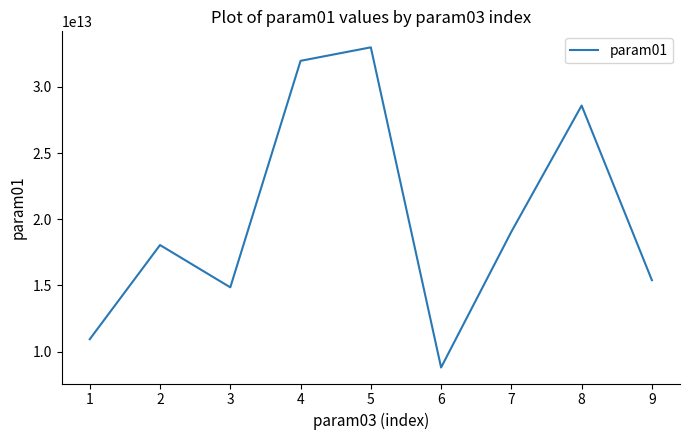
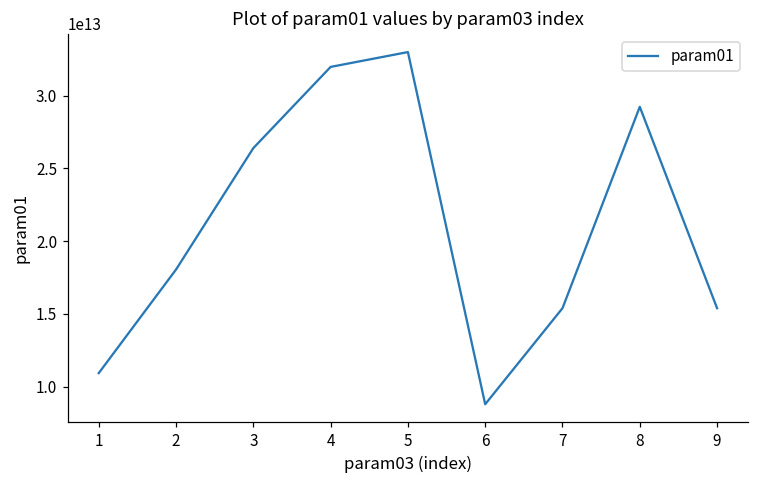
3: 14900000000000 -> 26400000000000
7: 19100000000000 -> 15400000000000
8: 28600000000000 -> 29200000000000
